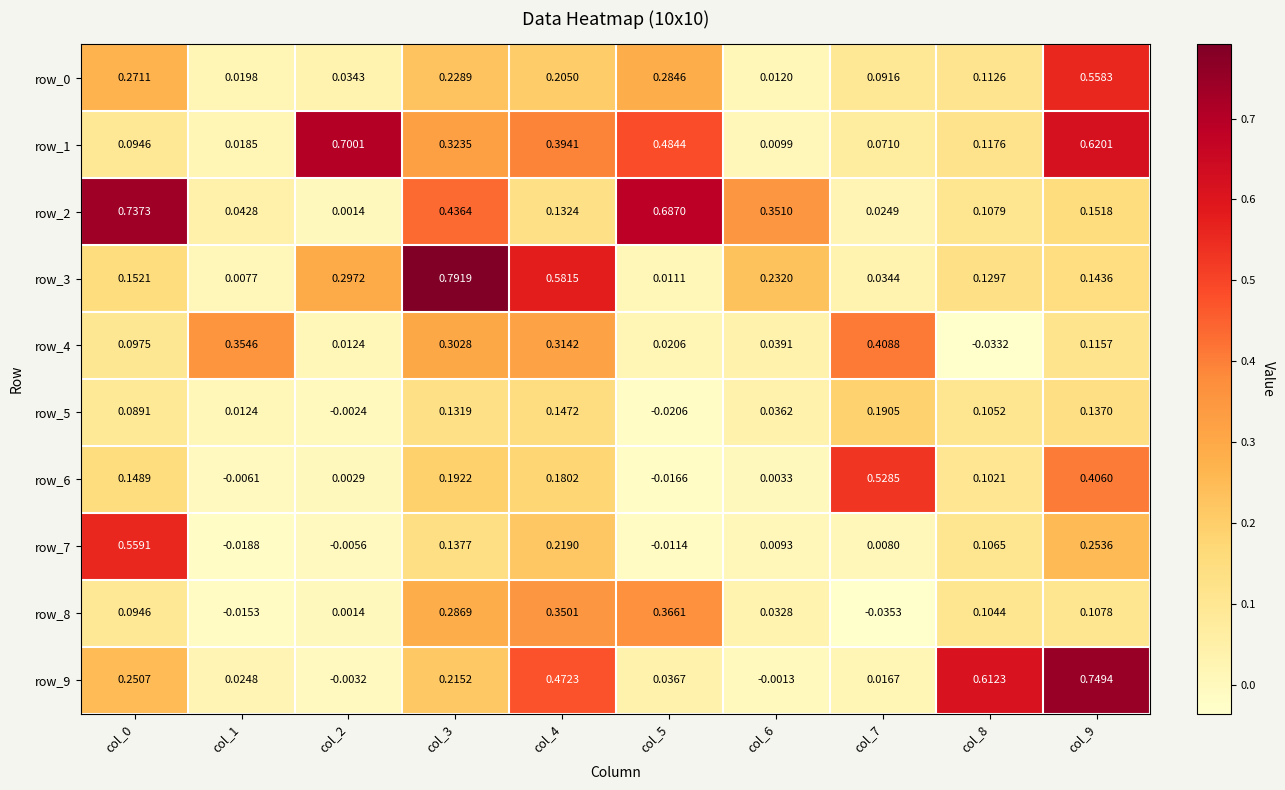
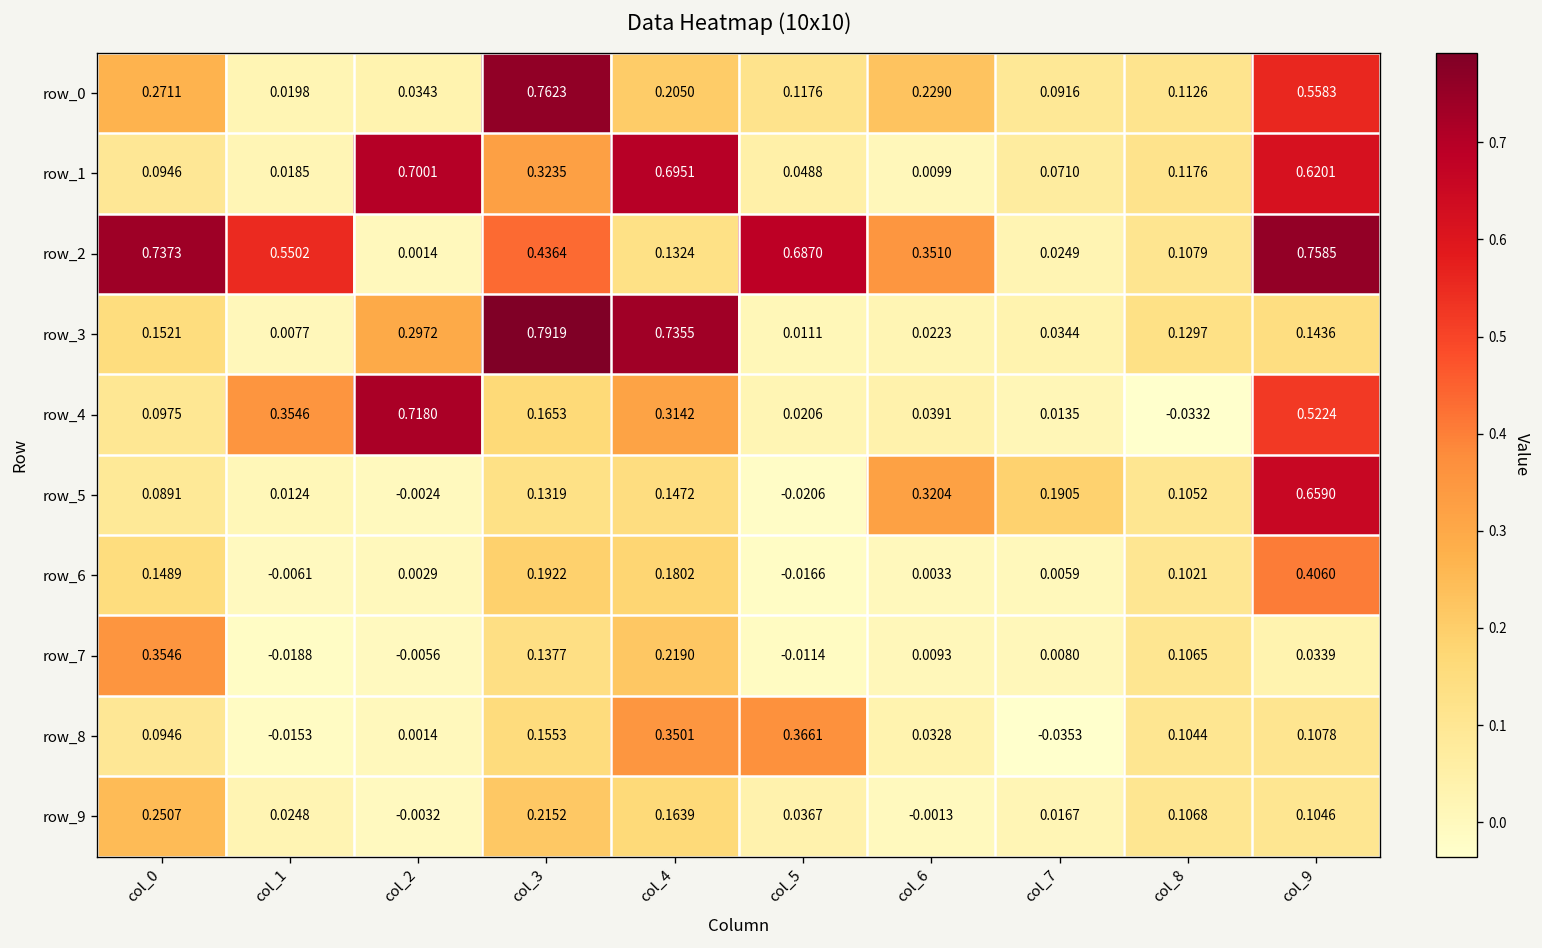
row_0, col_3: 0.2289 -> 0.7623
row_0, col_5: 0.2846 -> 0.1176
row_0, col_6: 0.0120 -> 0.2290
row_1, col_4: 0.3941 -> 0.6951
row_1, col_5: 0.4844 -> 0.0488
row_2, col_1: 0.0428 -> 0.5502
row_2, col_9: 0.1518 -> 0.7585
row_3, col_4: 0.5815 -> 0.7355
row_3, col_6: 0.2320 -> 0.0223
row_4, col_2: 0.0124 -> 0.7180
row_4, col_3: 0.3028 -> 0.1653
row_4, col_7: 0.4088 -> 0.0135
row_4, col_9: 0.1157 -> 0.5224
row_5, col_6: 0.0362 -> 0.3204
row_5, col_9: 0.1370 -> 0.6590
row_6, col_7: 0.5285 -> 0.0059
row_7, col_0: 0.5591 -> 0.3546
row_7, col_9: 0.2536 -> 0.0339
row_8, col_3: 0.2869 -> 0.1553
row_9, col_4: 0.4723 -> 0.1639
row_9, col_8: 0.6123 -> 0.1068
row_9, col_9: 0.7494 -> 0.1046
